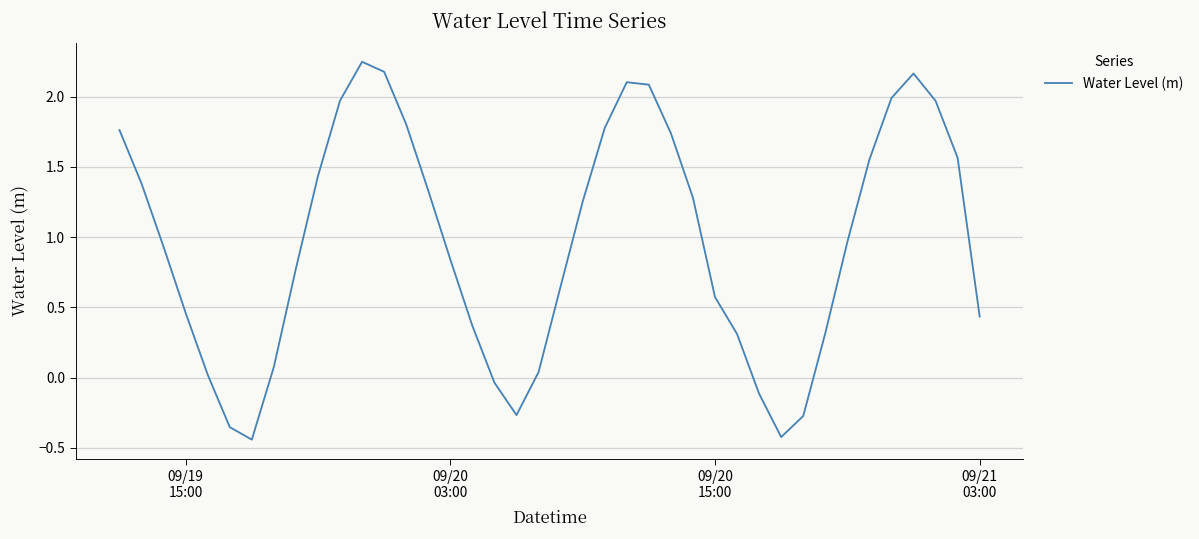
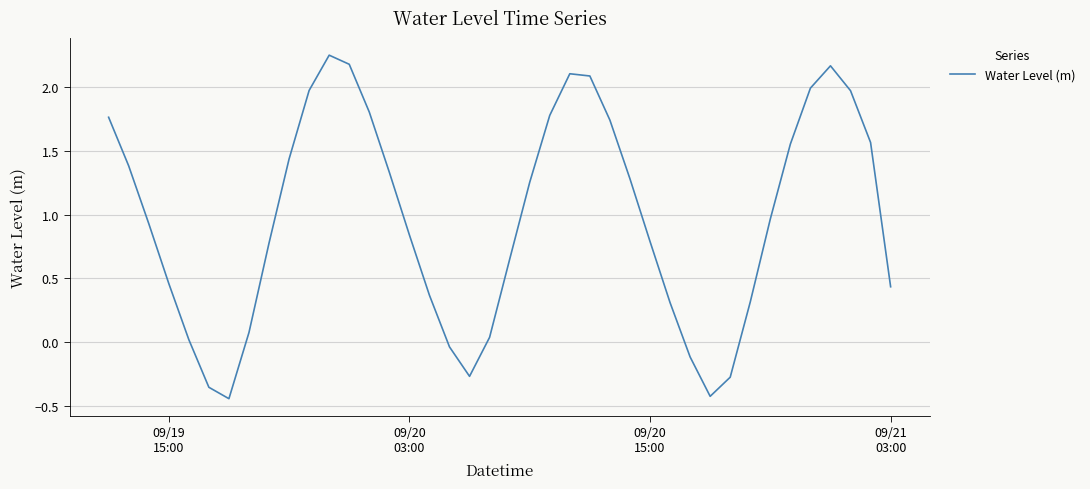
09/20 15:00: 0.57 -> 0.79
